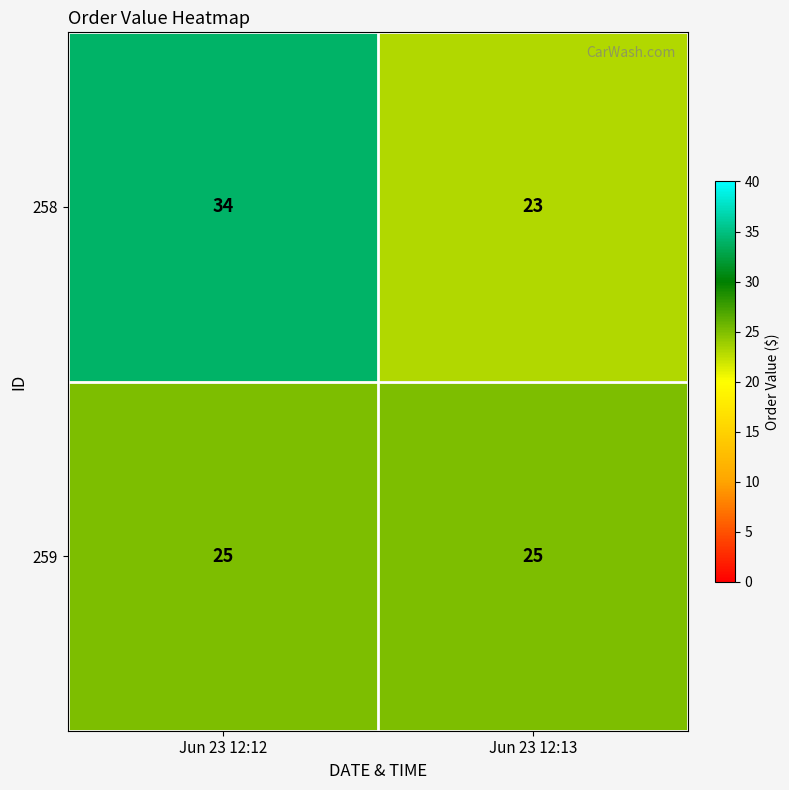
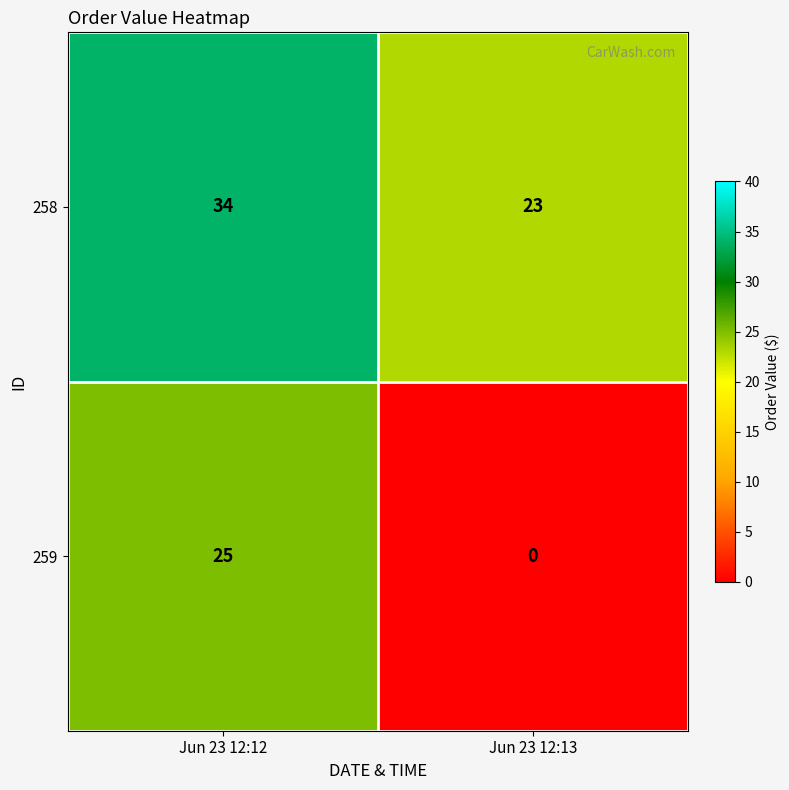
259, Jun 23 12:13: 25 -> 0
